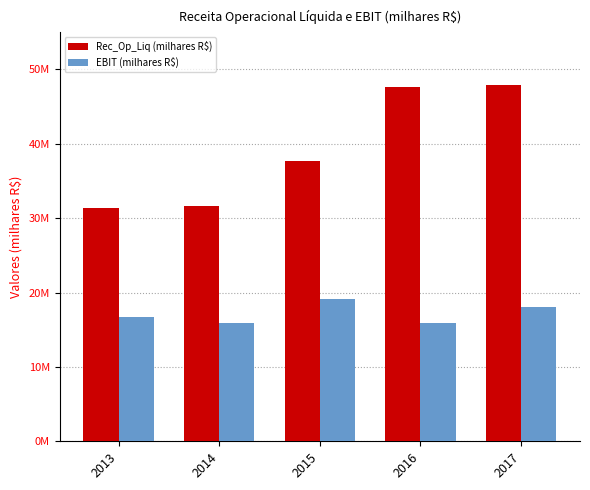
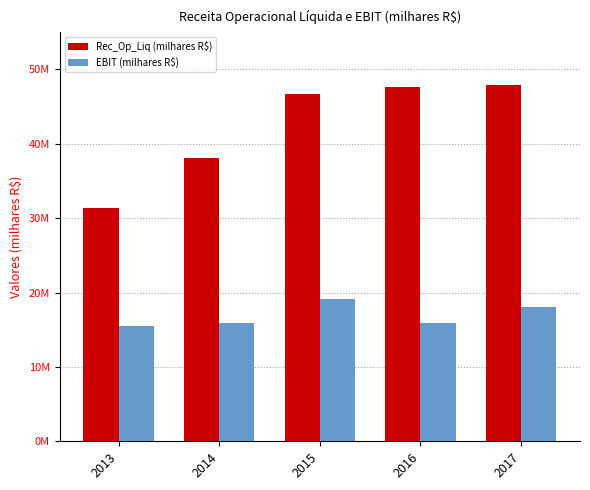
EBIT (milhares R$), 2013: 17000000 -> 15000000
Rec_Op_Liq (milhares R$), 2014: 32000000 -> 38000000
Rec_Op_Liq (milhares R$), 2015: 38000000 -> 47000000
